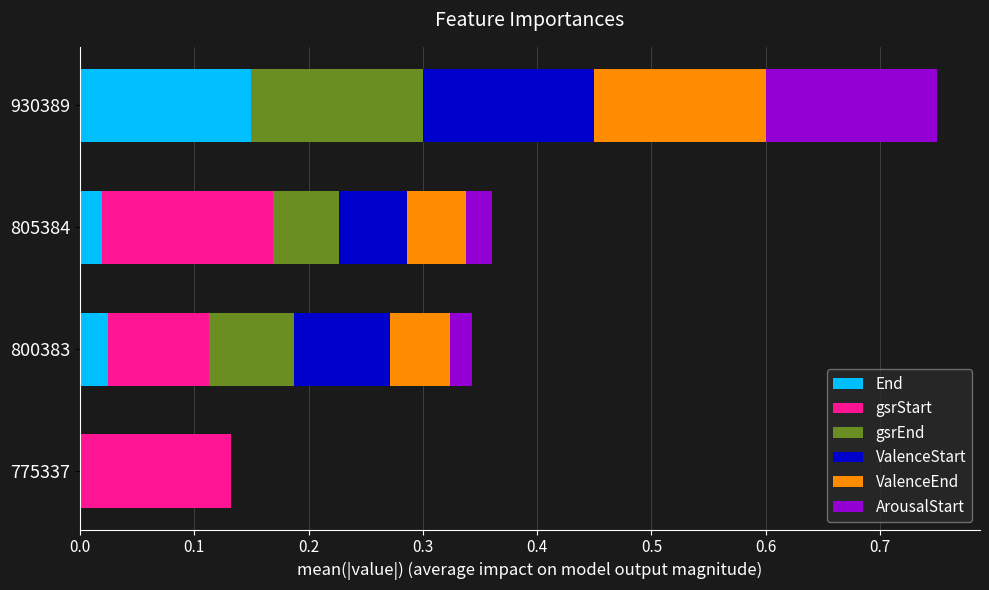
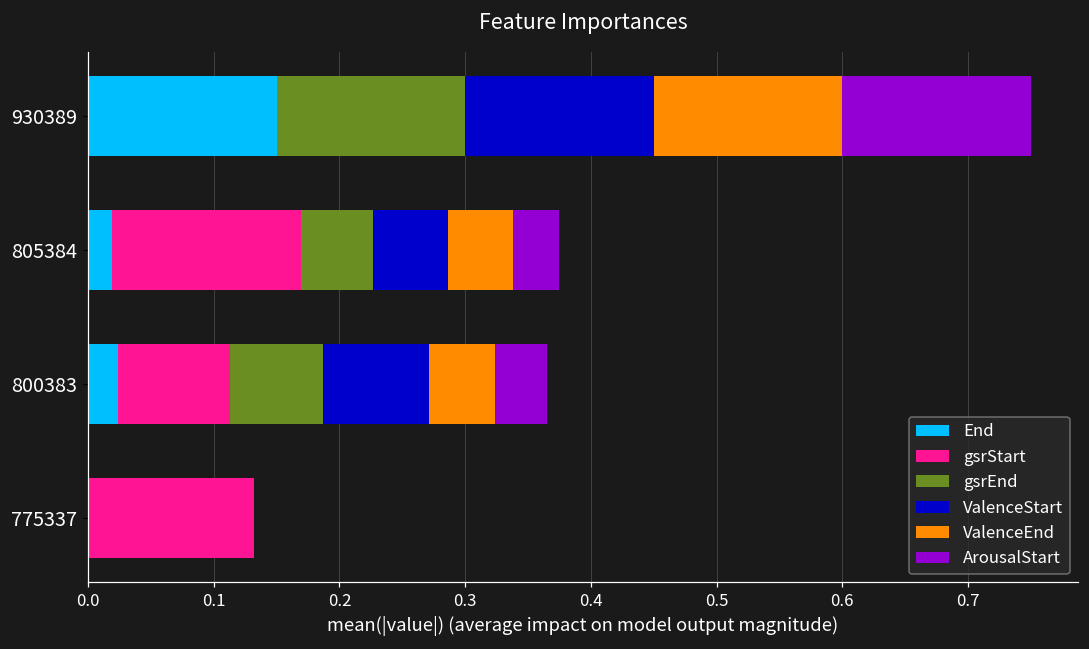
ArousalStart, 805384: 0.022 -> 0.037
ArousalStart, 800383: 0.019 -> 0.041
